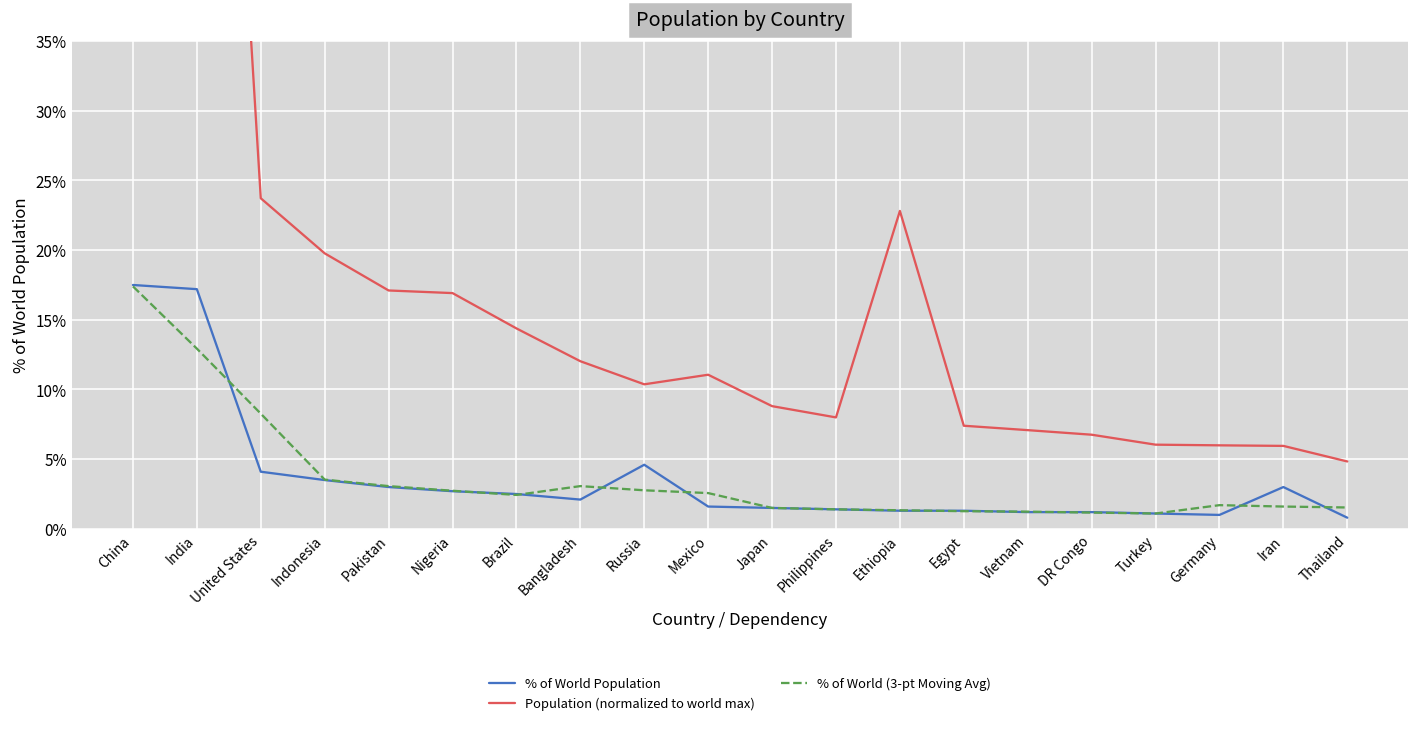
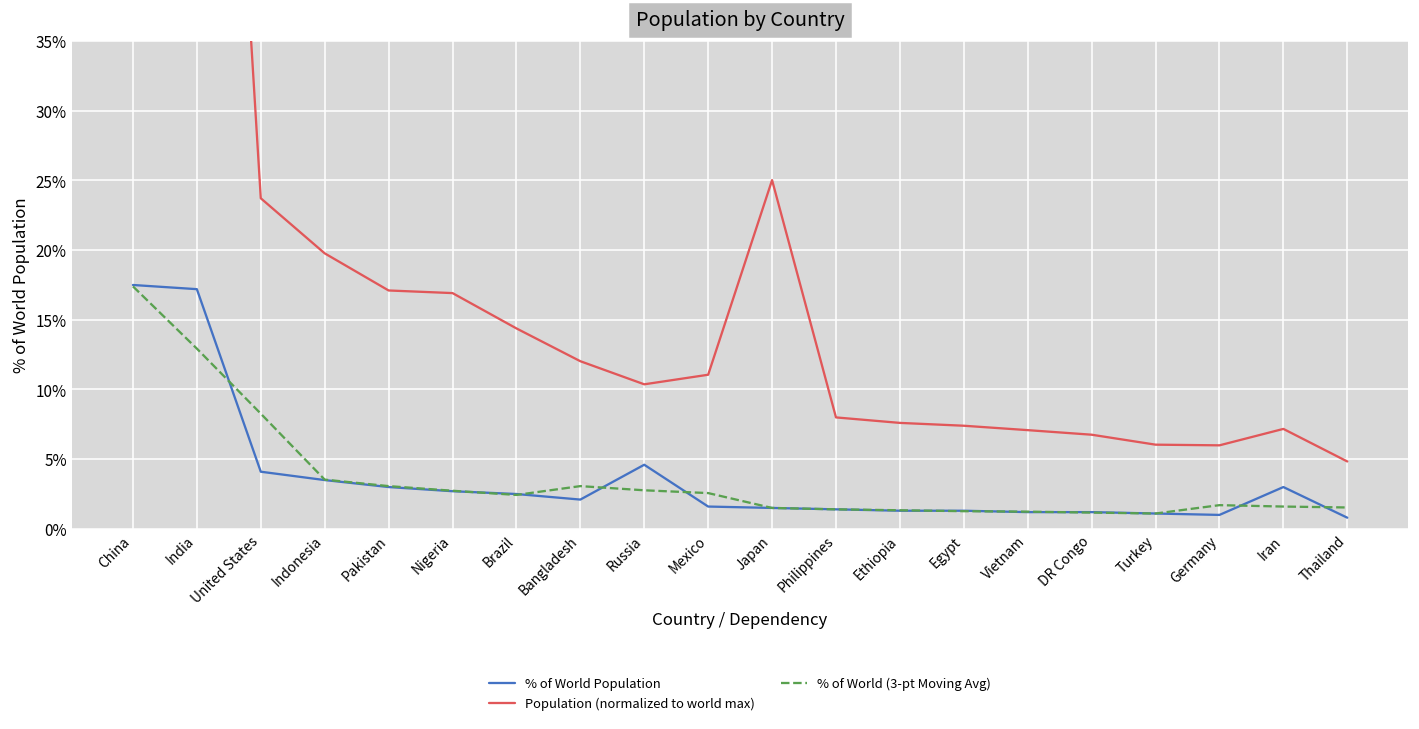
Population (normalized to world max), Japan: 8.8% -> 25.0%
Population (normalized to world max), Ethiopia: 22.8% -> 7.6%
Population (normalized to world max), Iran: 6.0% -> 7.2%
